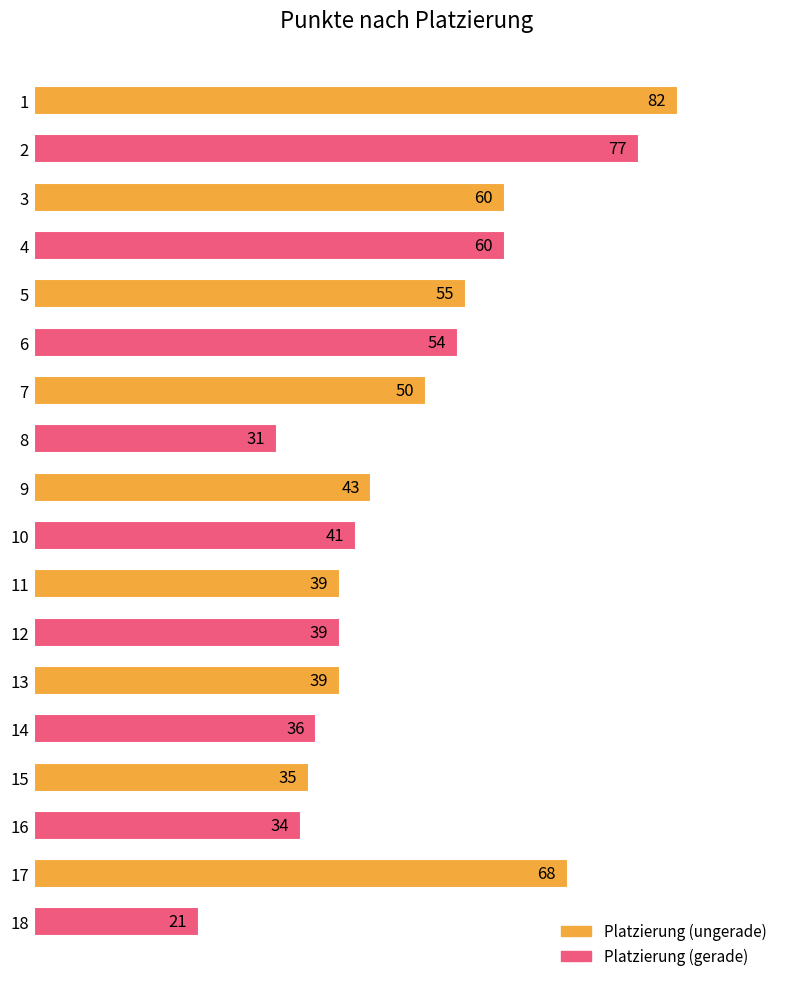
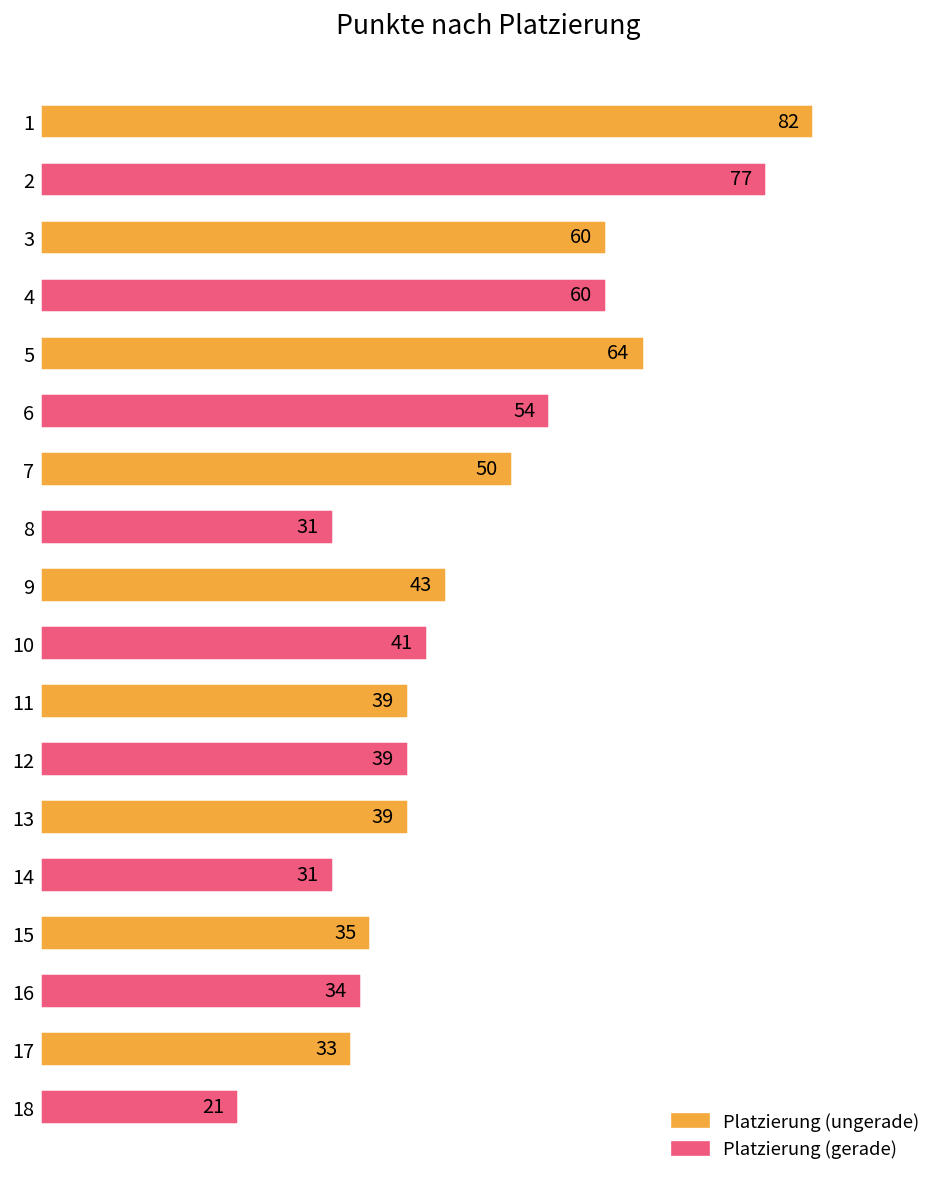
5: 55 -> 64
14: 36 -> 31
17: 68 -> 33
